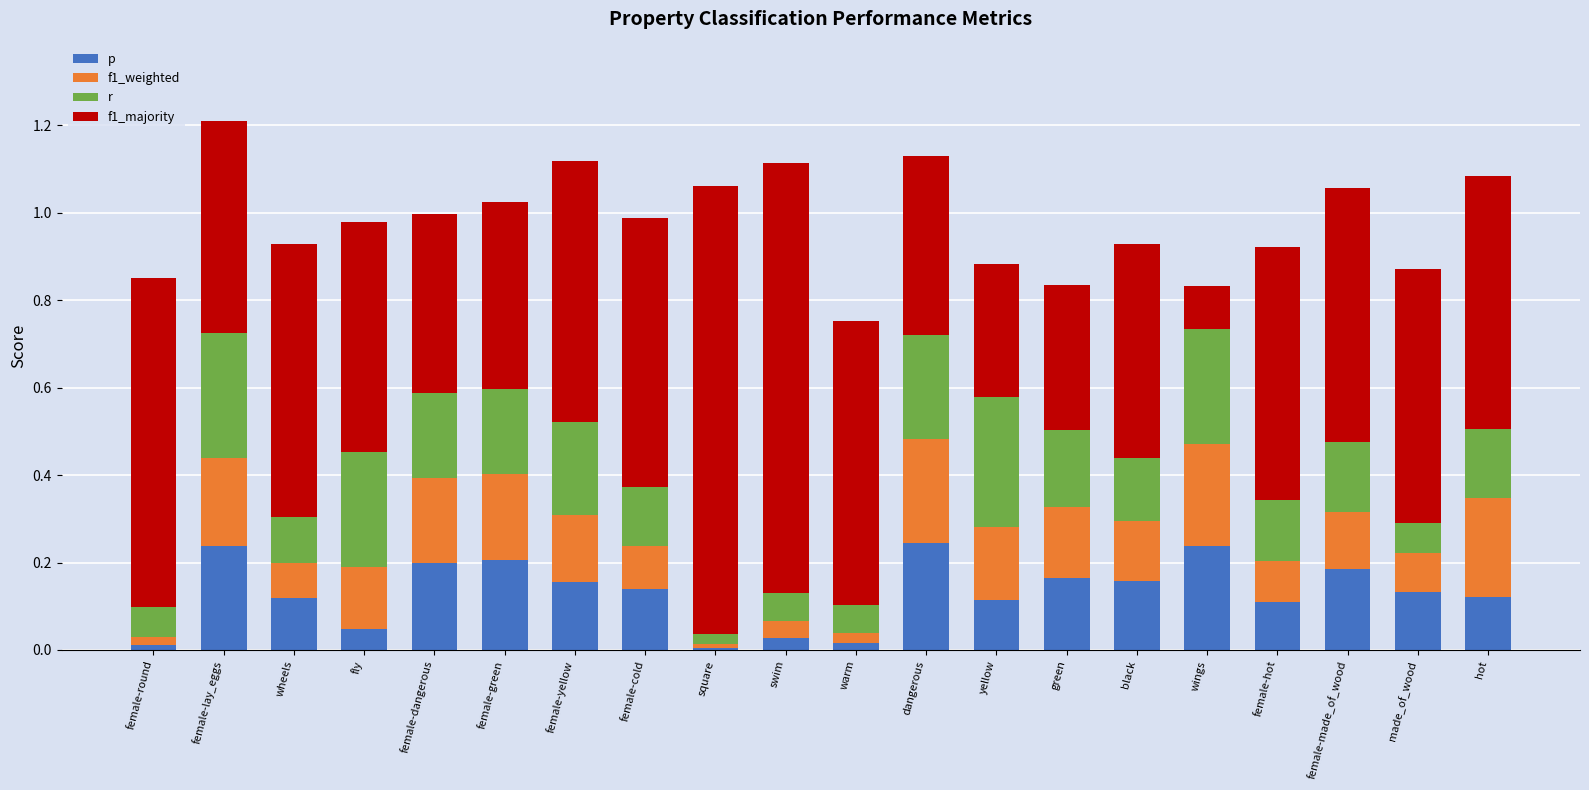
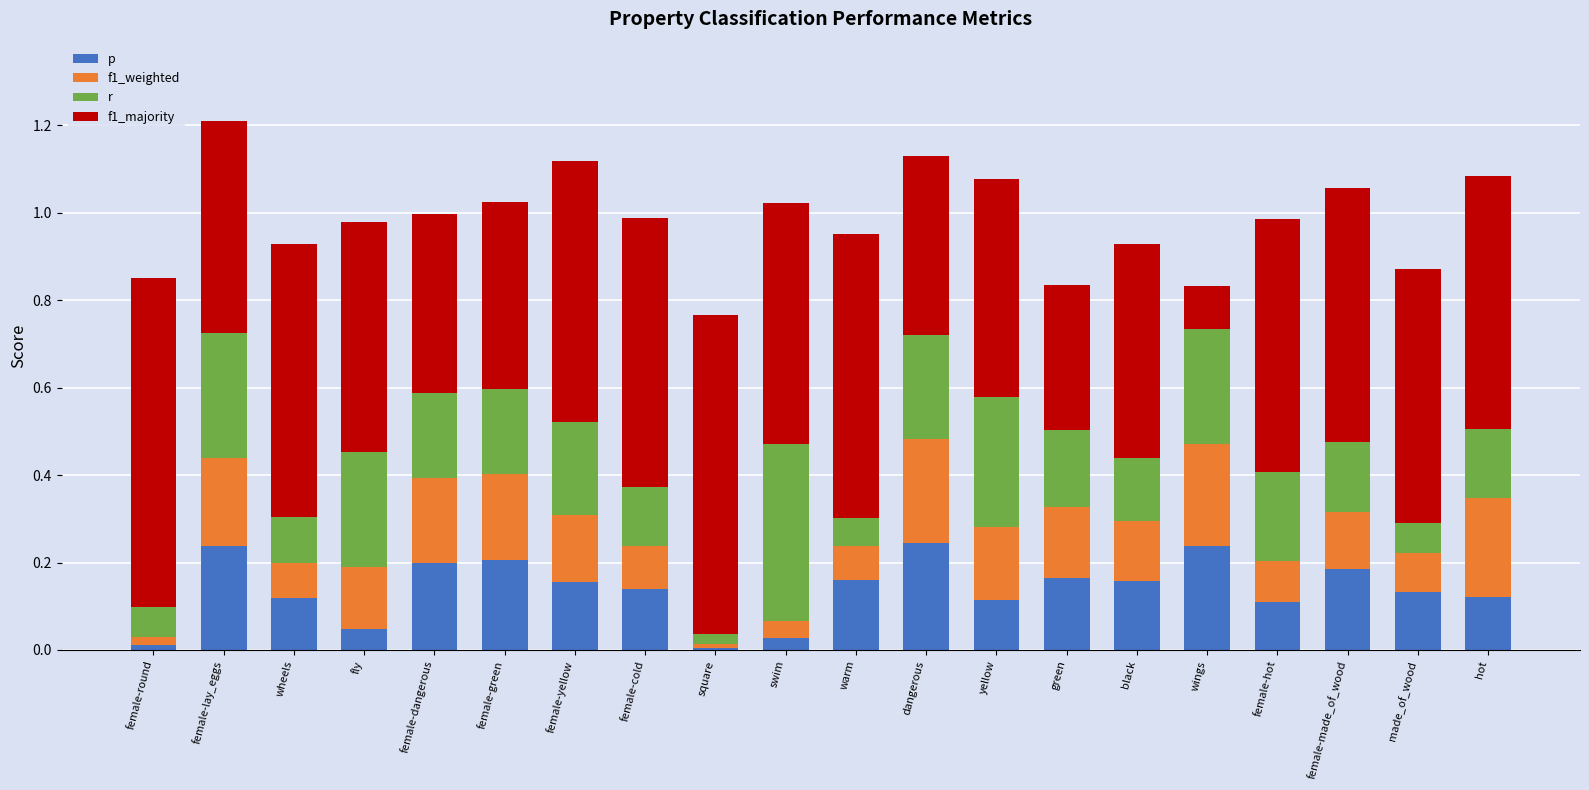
f1_majority, square: 1.03 -> 0.73
r, swim: 0.06 -> 0.40
f1_majority, swim: 0.99 -> 0.55
p, warm: 0.02 -> 0.16
f1_weighted, warm: 0.02 -> 0.08
f1_majority, yellow: 0.30 -> 0.50
r, female-hot: 0.14 -> 0.20
